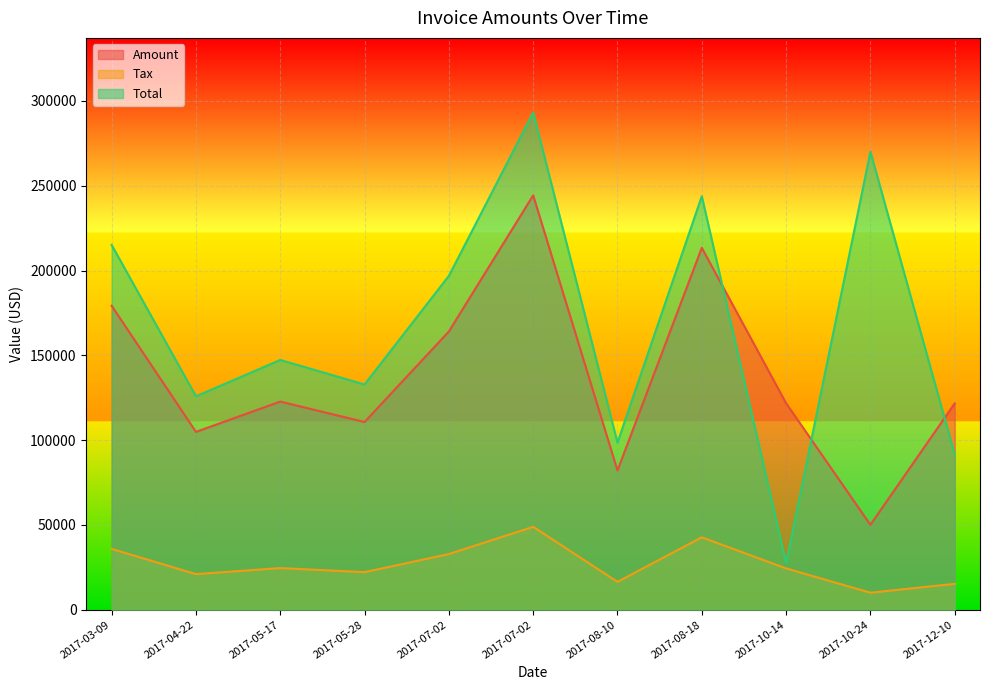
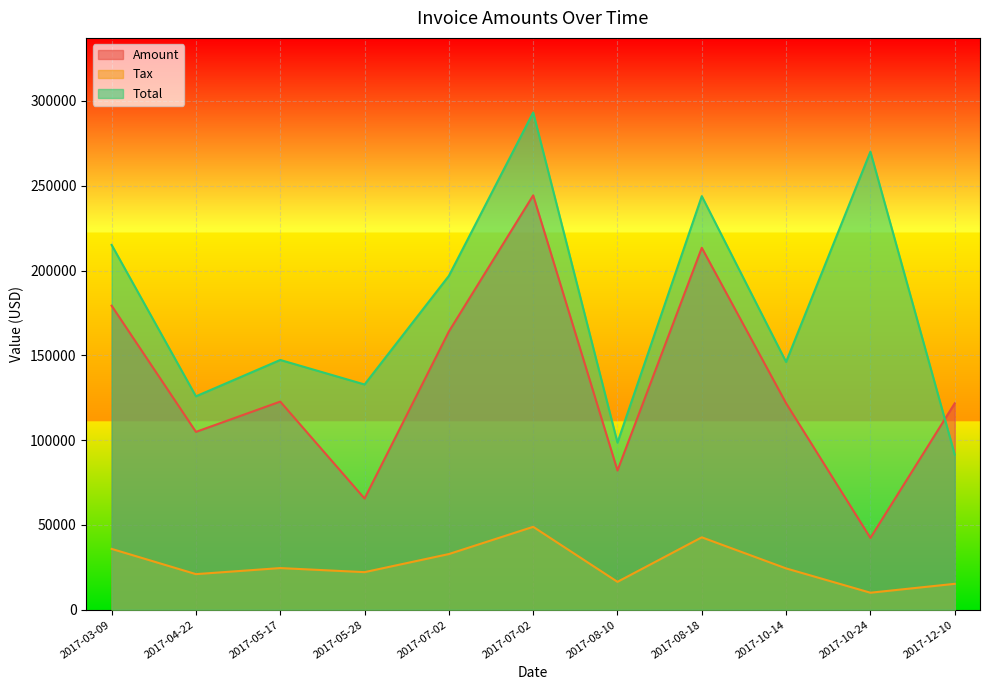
Amount, 2017-05-28: 111000 -> 66000
Total, 2017-10-14: 27000 -> 146000
Amount, 2017-10-24: 50000 -> 42000
